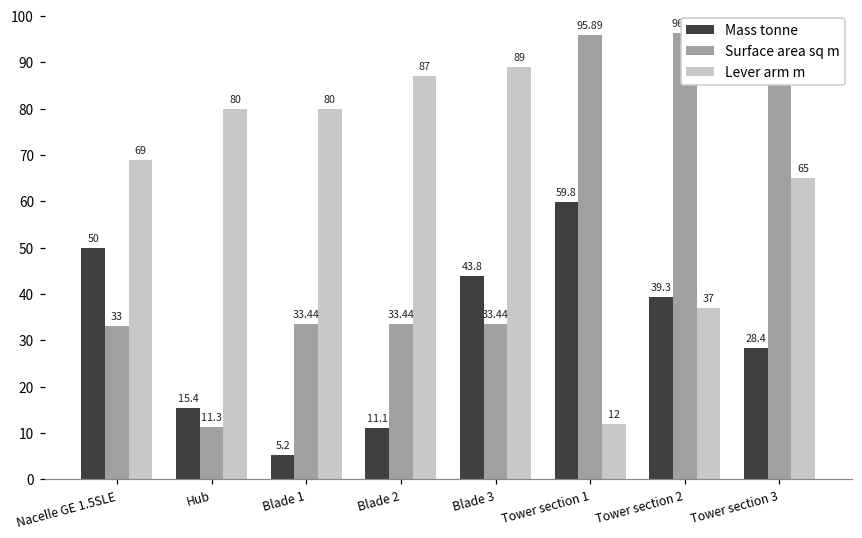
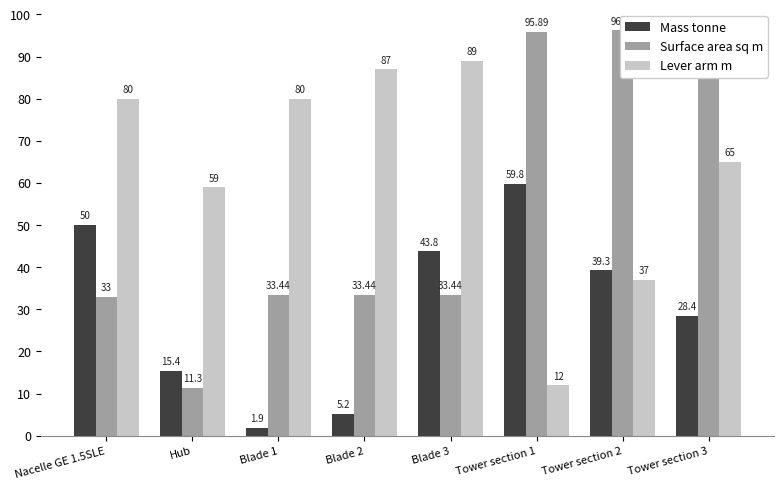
Lever arm m, Nacelle GE 1.5SLE: 69 -> 80
Lever arm m, Hub: 80 -> 59
Mass tonne, Blade 1: 5.2 -> 1.9
Mass tonne, Blade 2: 11.1 -> 5.2
